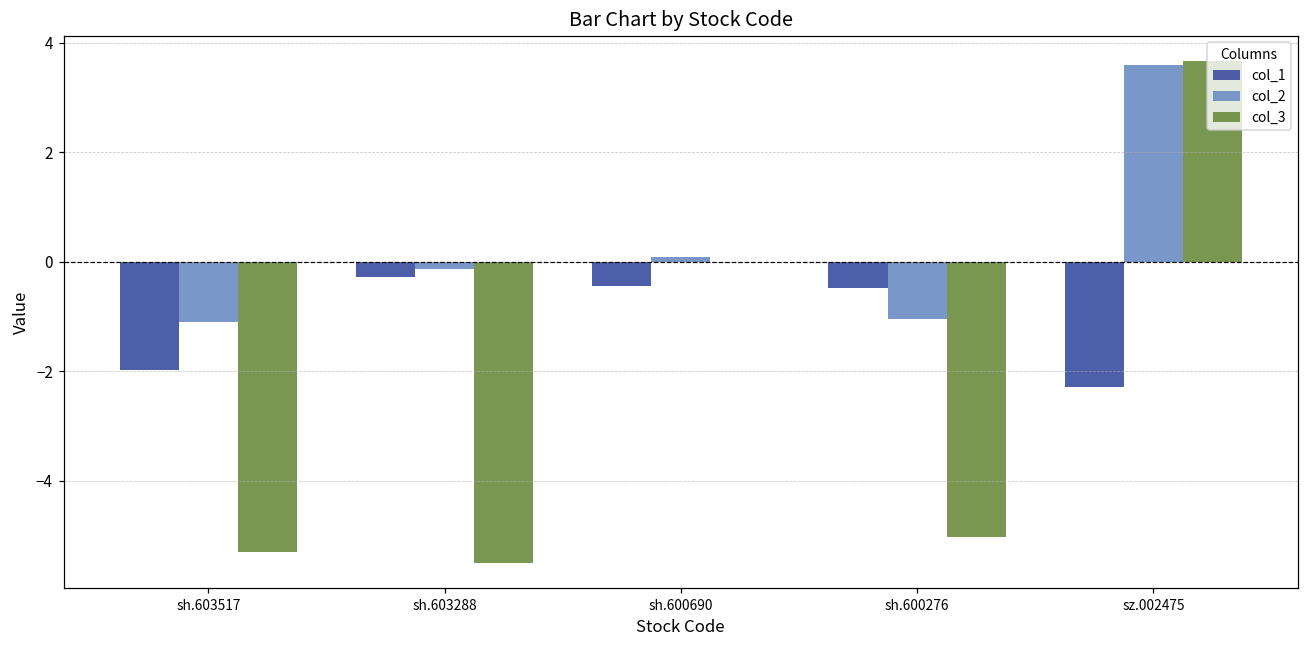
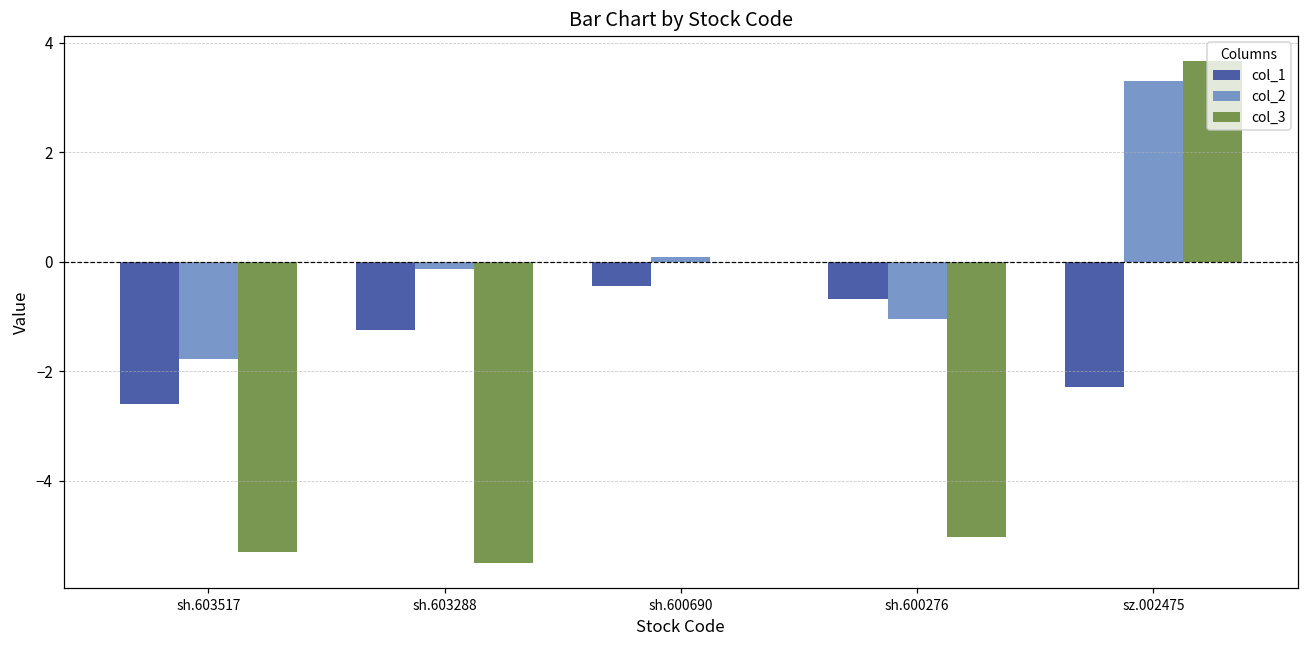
col_1, sh.603517: -2.0 -> -2.6
col_2, sh.603517: -1.1 -> -1.8
col_1, sh.603288: -0.3 -> -1.2
col_1, sh.600276: -0.5 -> -0.7
col_2, sz.002475: 3.6 -> 3.3
